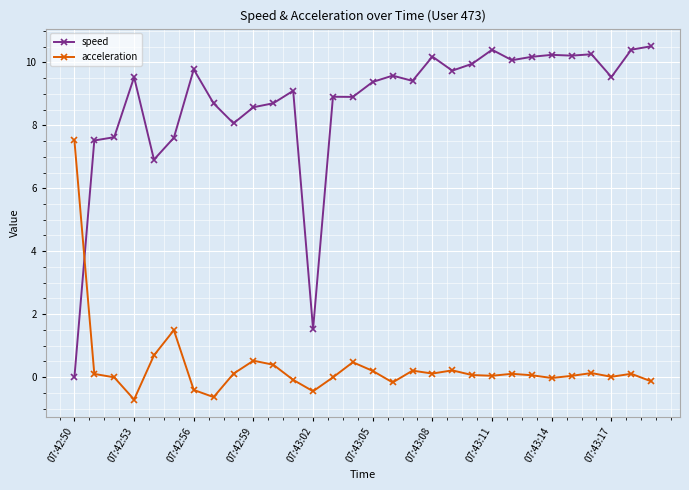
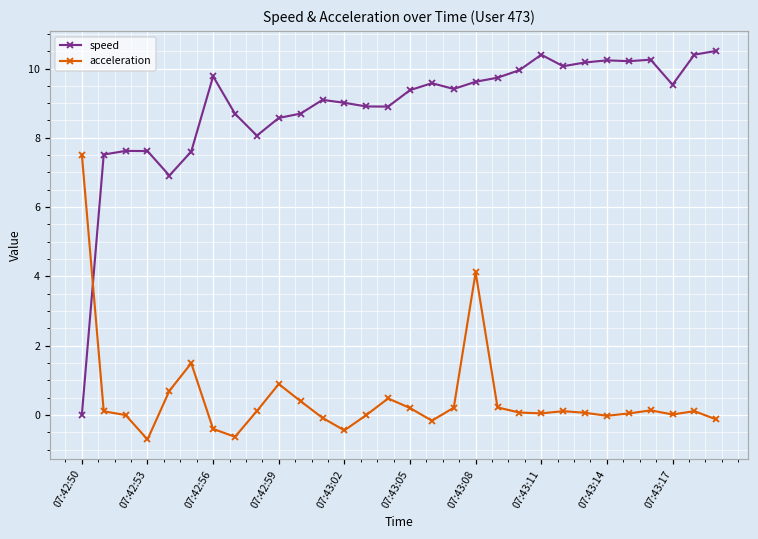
speed, 07:42:53: 9.5 -> 7.6
acceleration, 07:42:59: 0.5 -> 0.9
speed, 07:43:02: 1.5 -> 9.0
speed, 07:43:08: 10.2 -> 9.6
acceleration, 07:43:08: 0.1 -> 4.1
